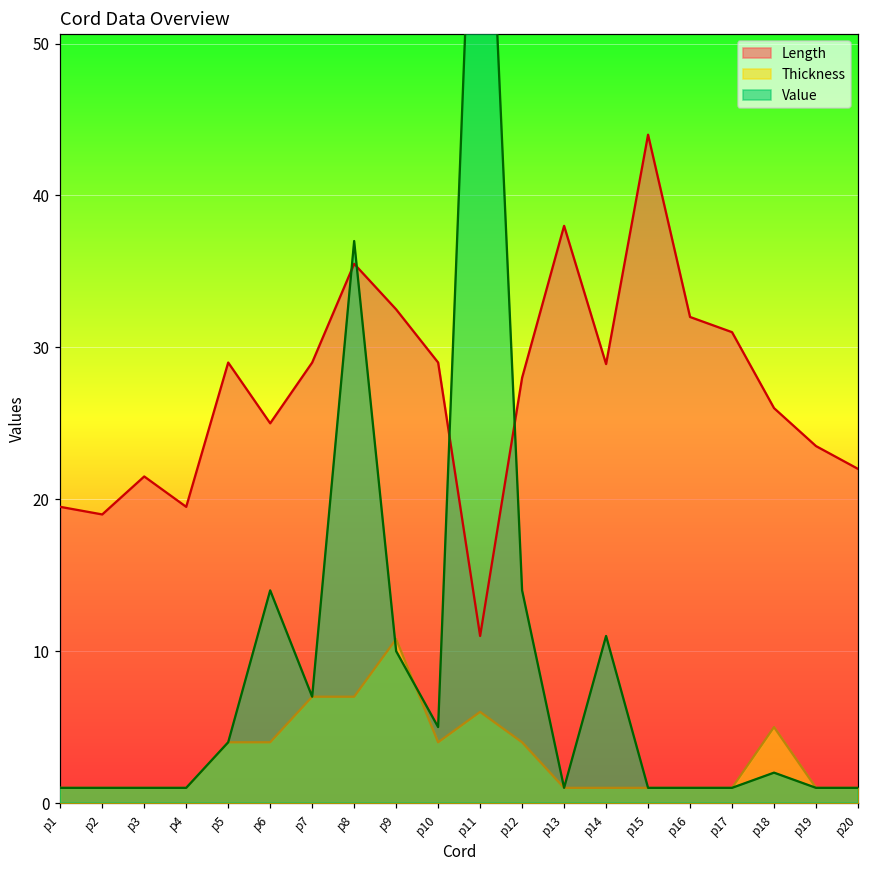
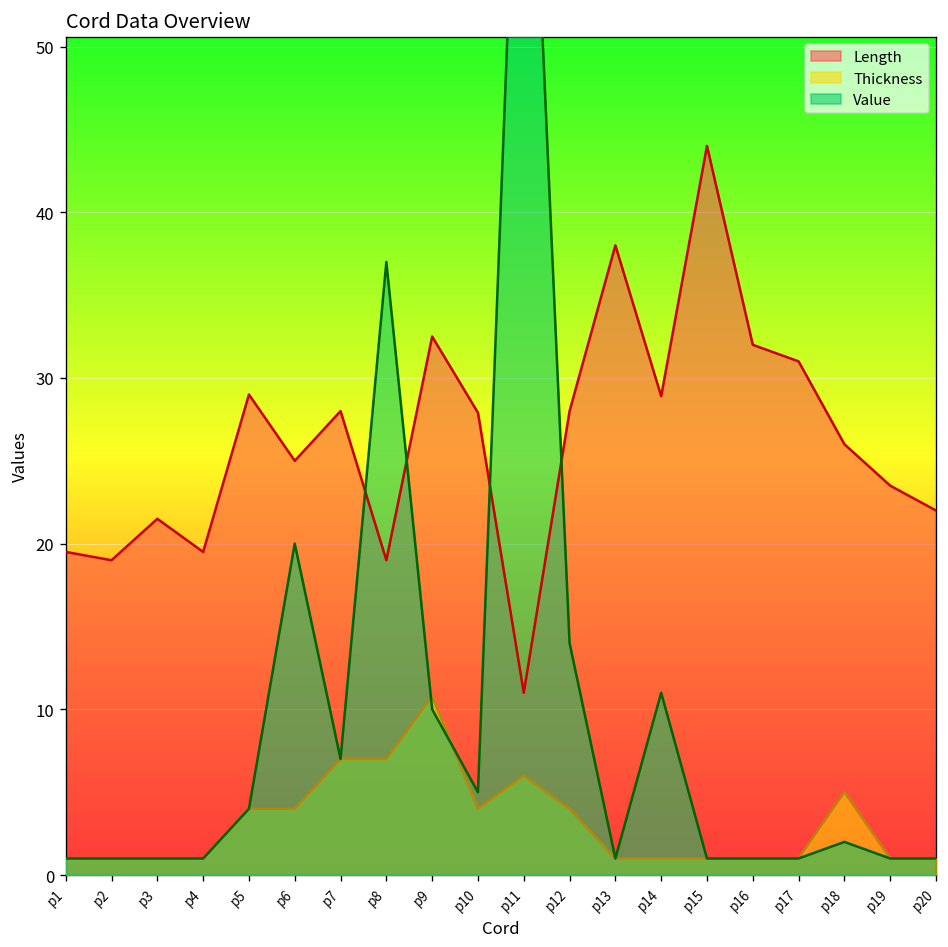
Value, p6: 14 -> 20
Length, p7: 29 -> 28
Length, p8: 35.5 -> 19.0
Length, p10: 29.0 -> 27.9
